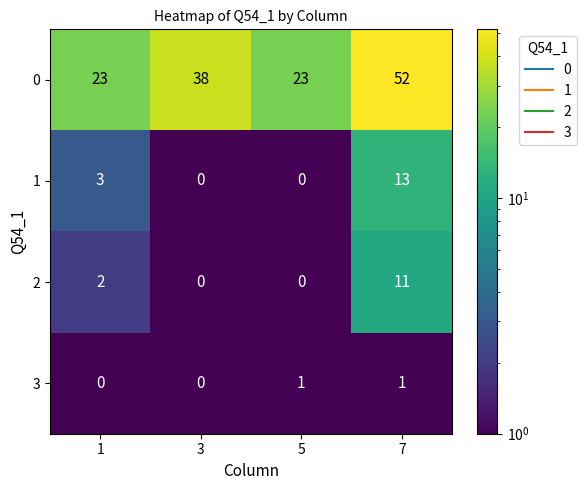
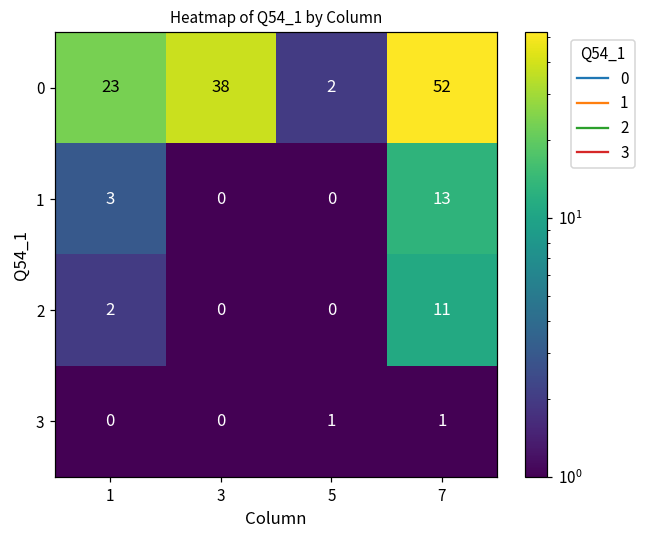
0, 5: 23 -> 2
